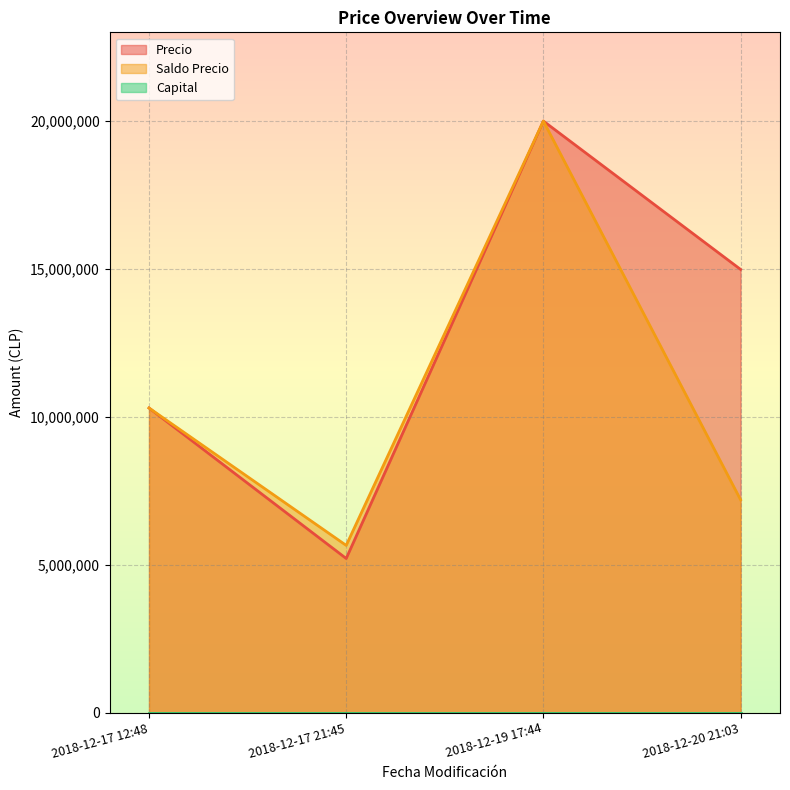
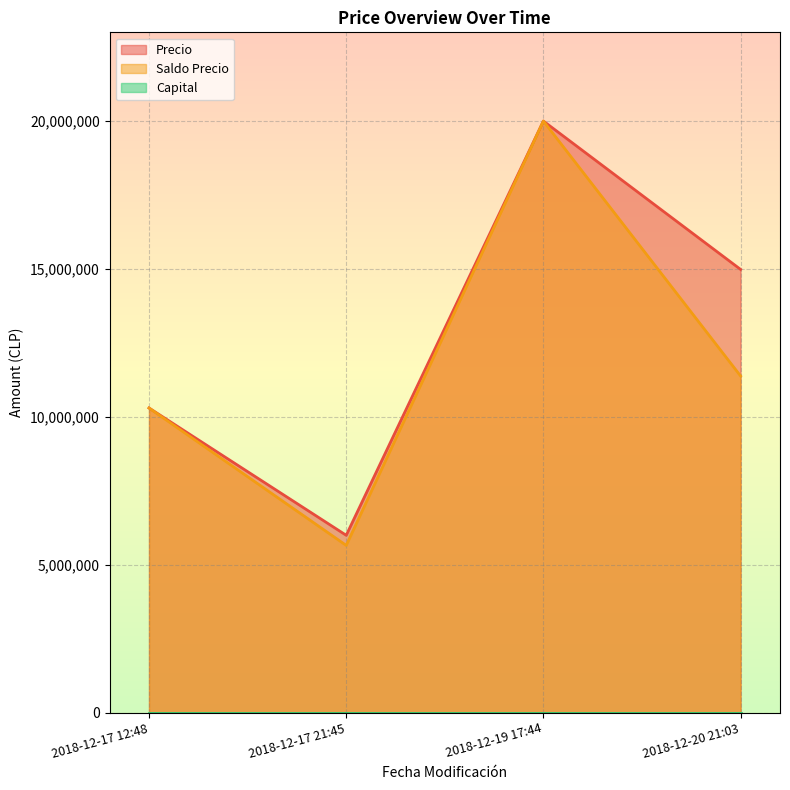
Precio, 2018-12-17 21:45: 5,200,000 -> 6,000,000
Saldo Precio, 2018-12-20 21:03: 7,200,000 -> 11,400,000
